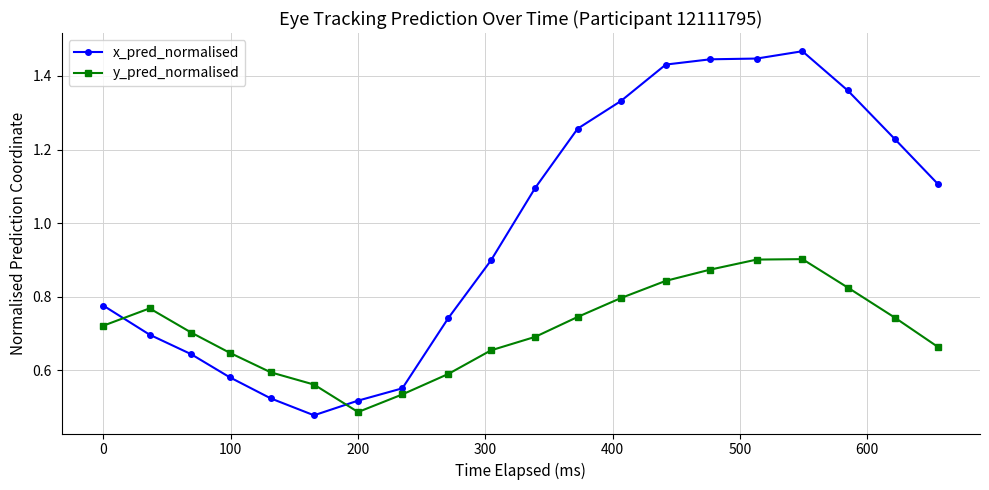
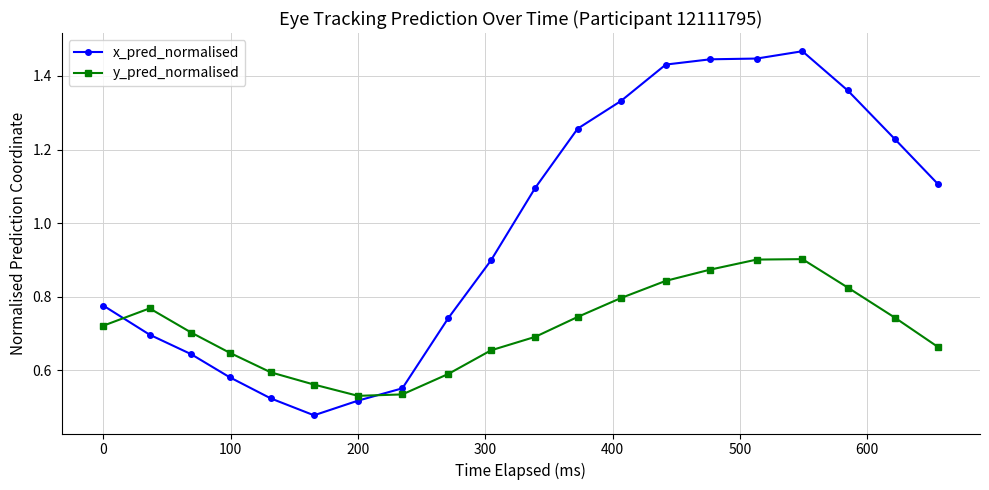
y_pred_normalised, 200: 0.49 -> 0.53
